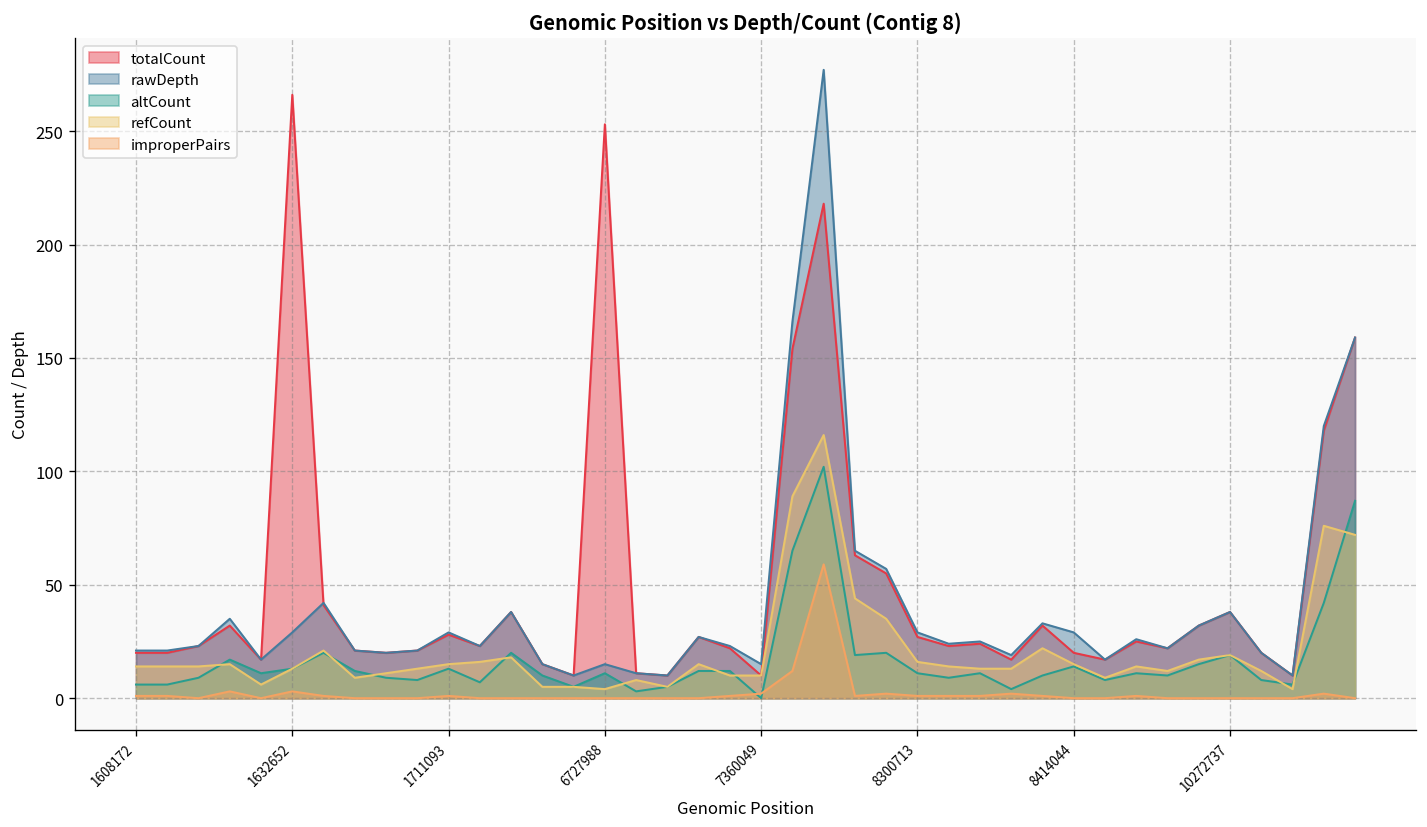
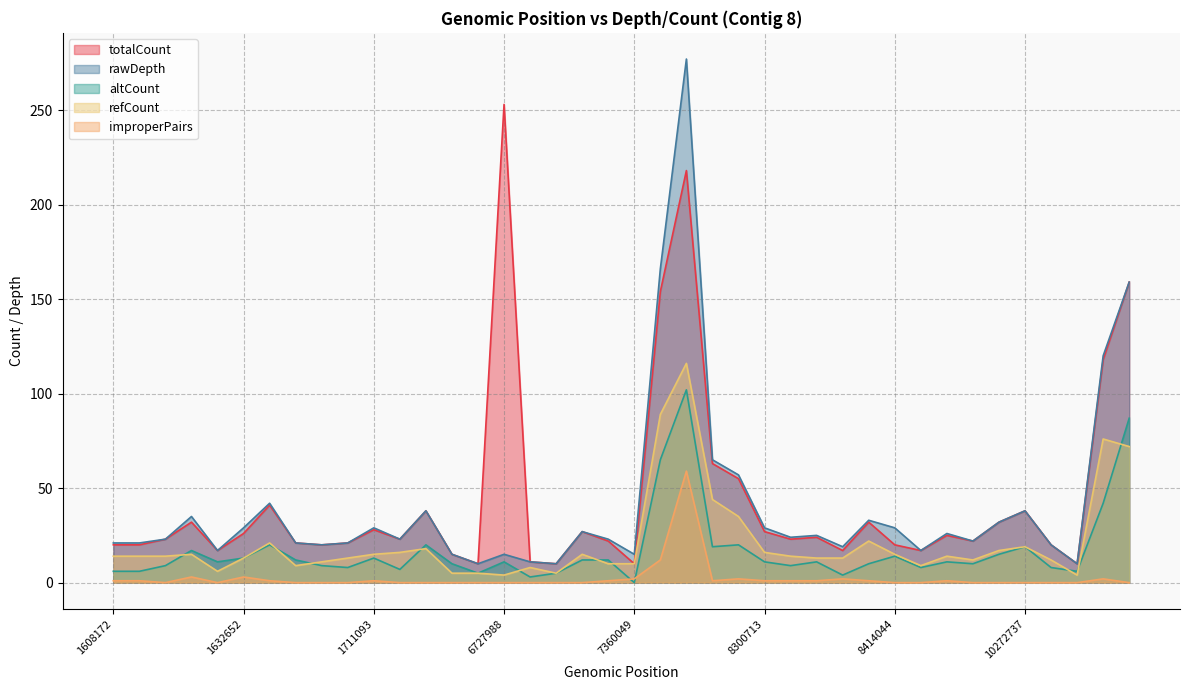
totalCount, 1632652: 266 -> 26
